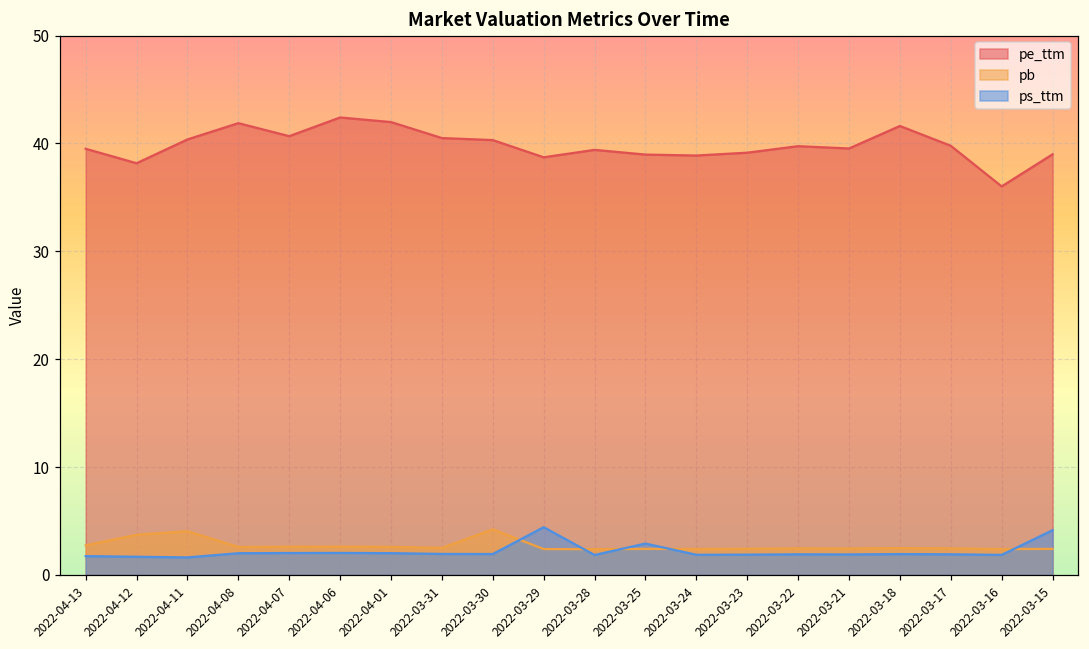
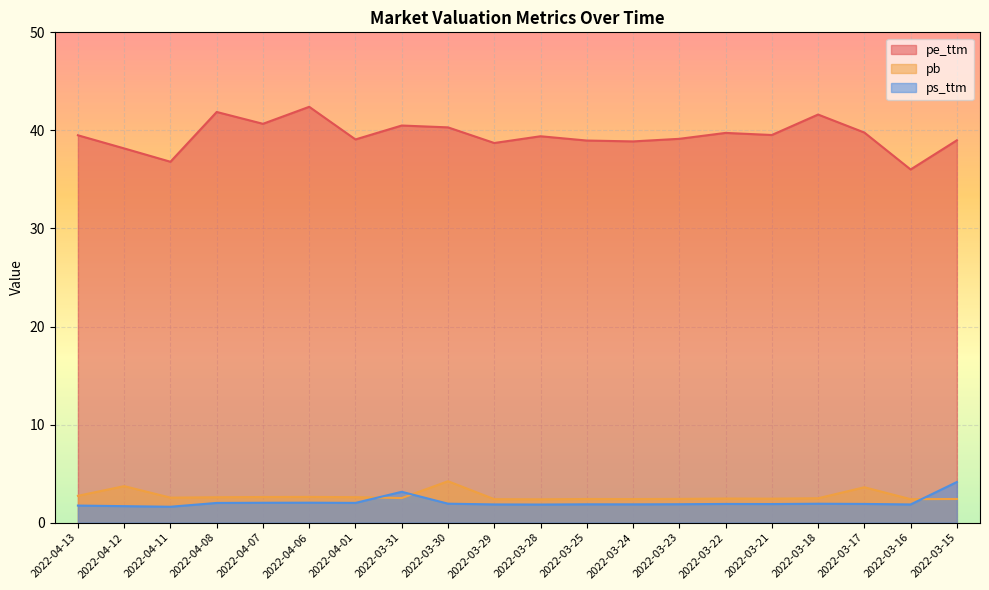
pe_ttm, 2022-04-11: 40 -> 37
pb, 2022-04-11: 4 -> 3
pe_ttm, 2022-04-01: 42 -> 39
ps_ttm, 2022-03-31: 2 -> 3
ps_ttm, 2022-03-29: 4 -> 2
ps_ttm, 2022-03-25: 3 -> 2
pb, 2022-03-17: 2 -> 4
